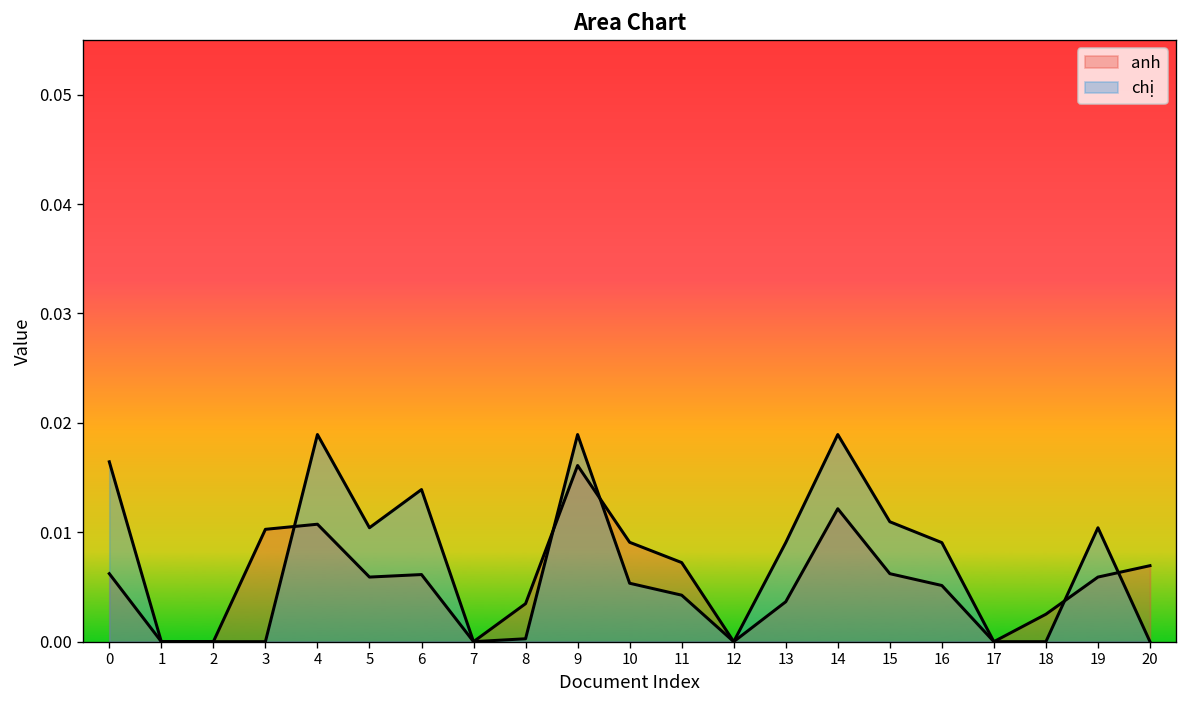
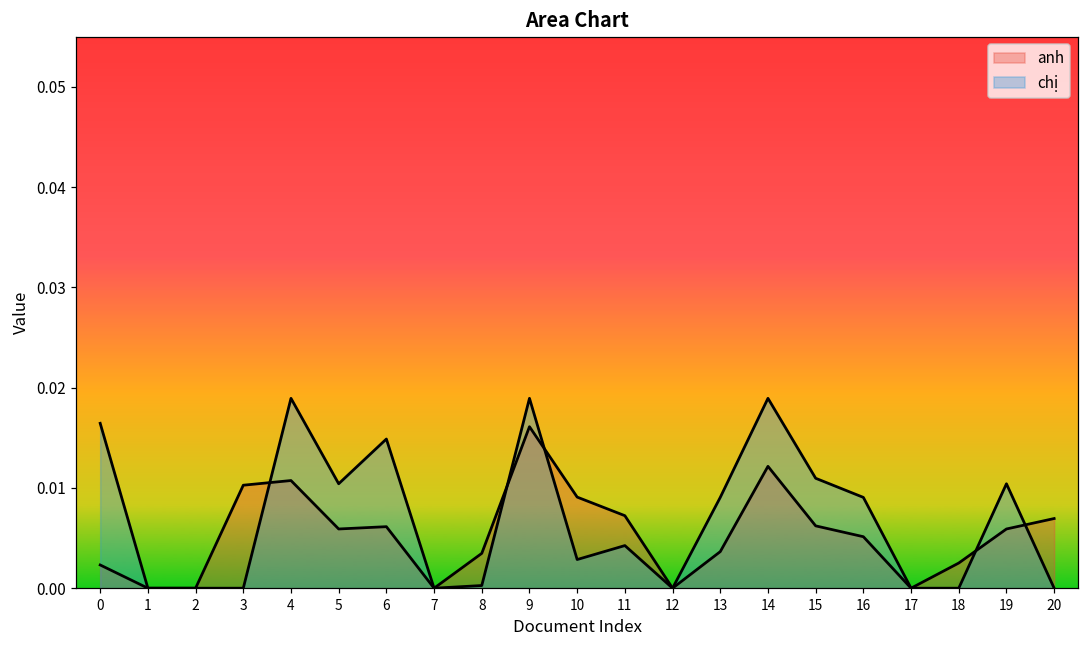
anh, 0: 0.006 -> 0.002
chị, 6: 0.014 -> 0.015
chị, 10: 0.005 -> 0.003
